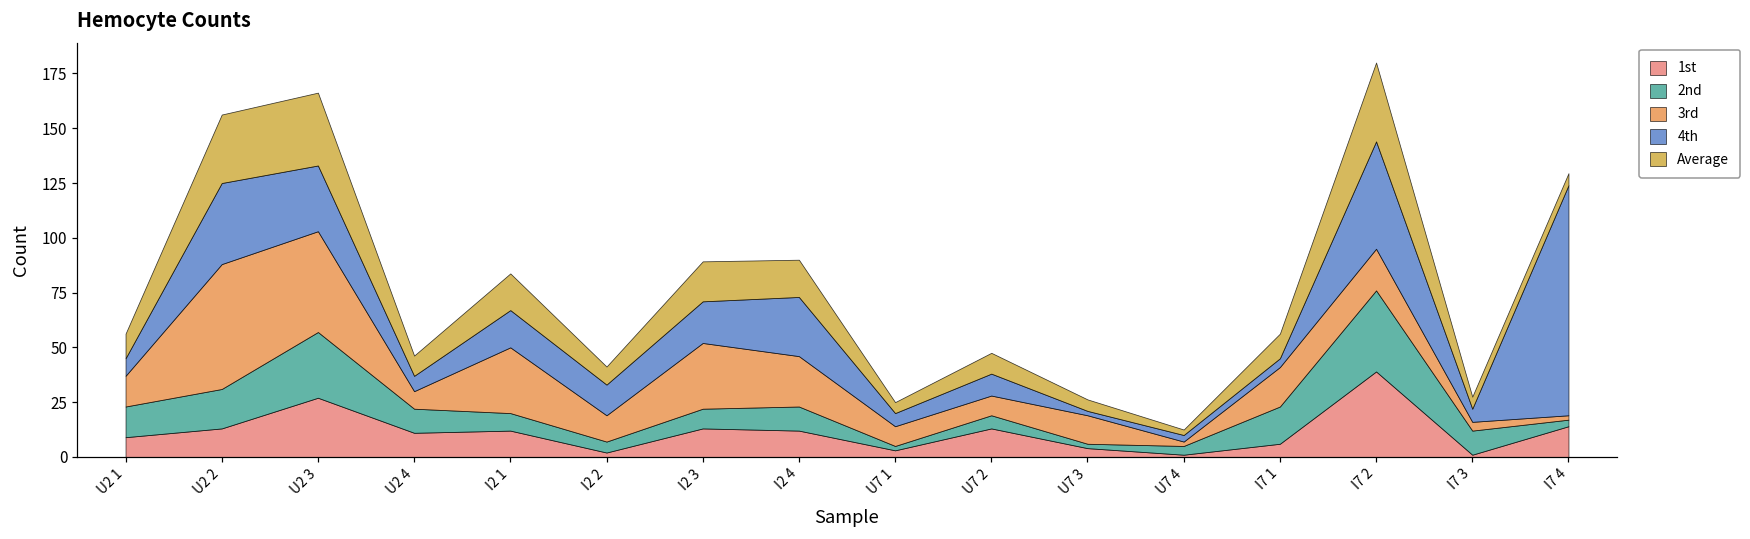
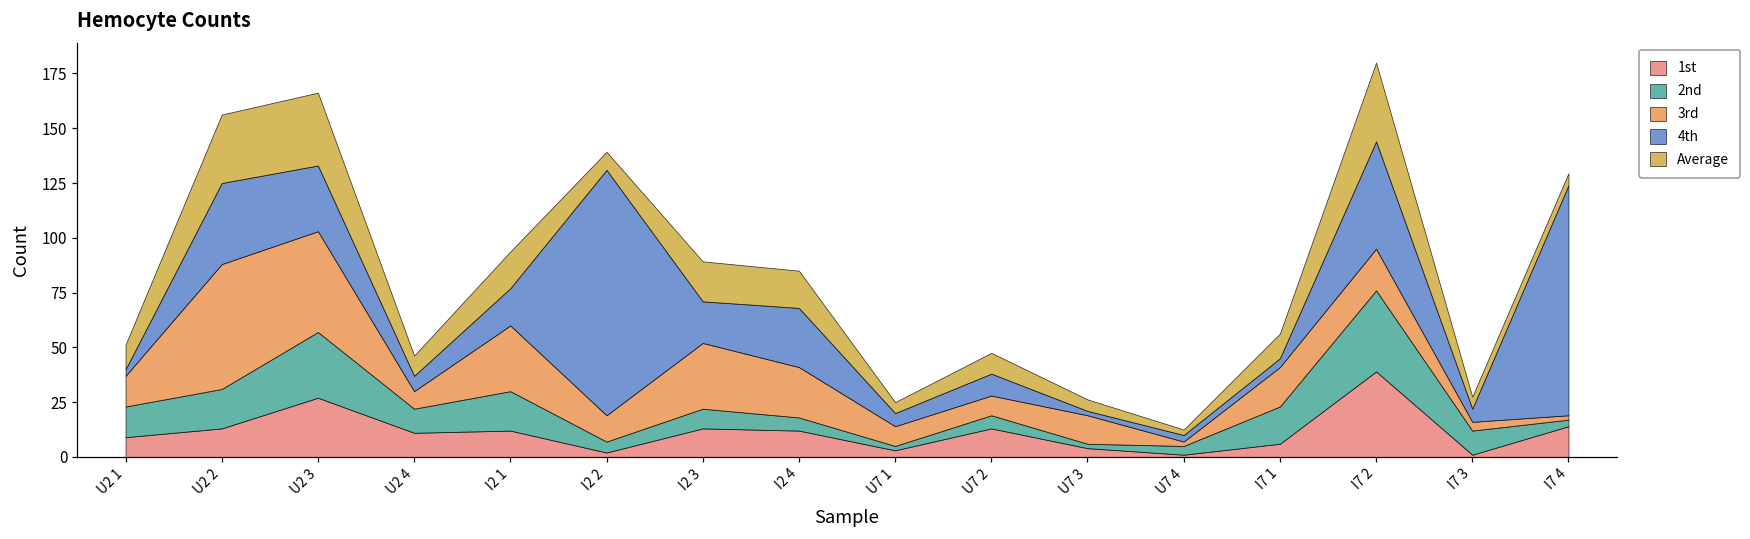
4th, U2 1: 8 -> 3
2nd, I2 1: 8 -> 18
4th, I2 2: 14 -> 112
2nd, I2 4: 11 -> 6
